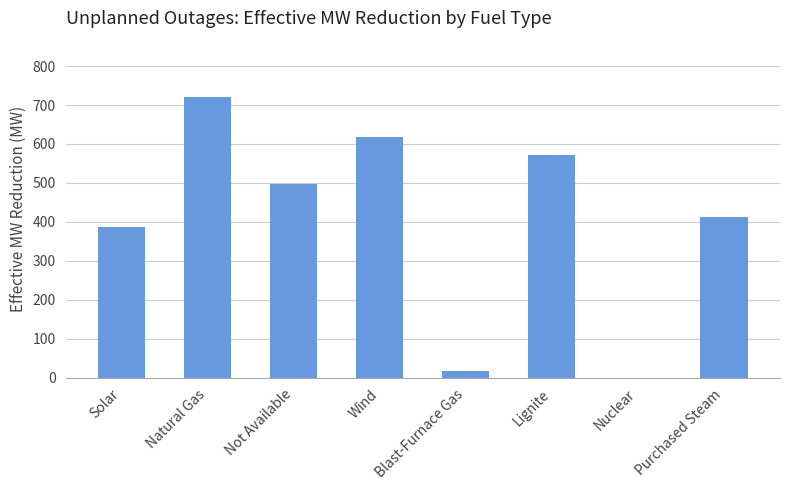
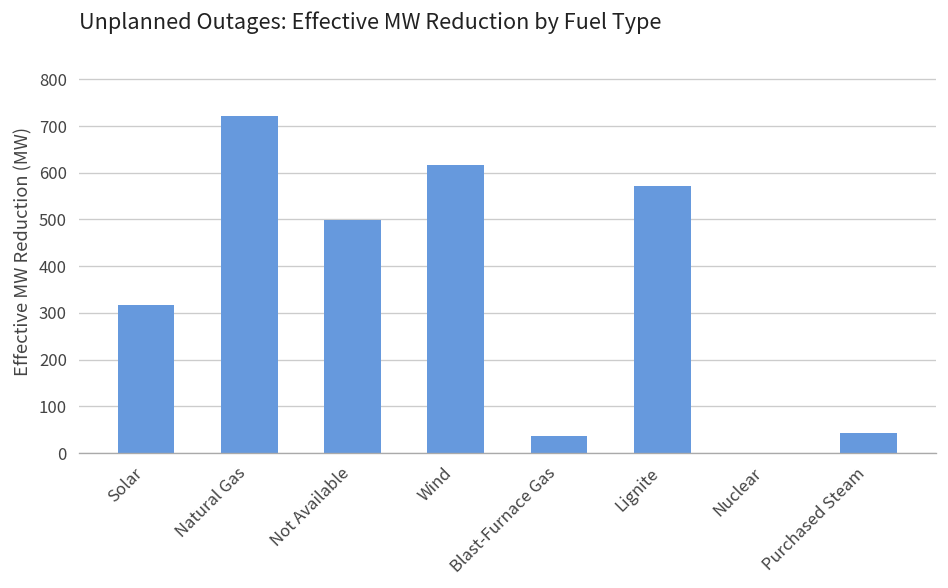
Solar: 390 -> 320
Blast-Furnace Gas: 20 -> 40
Purchased Steam: 410 -> 40
